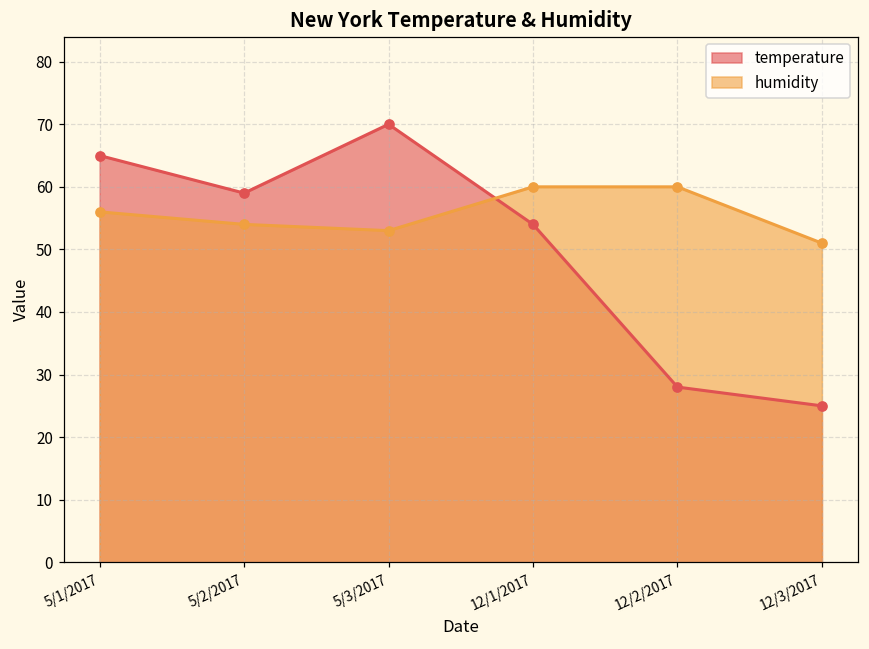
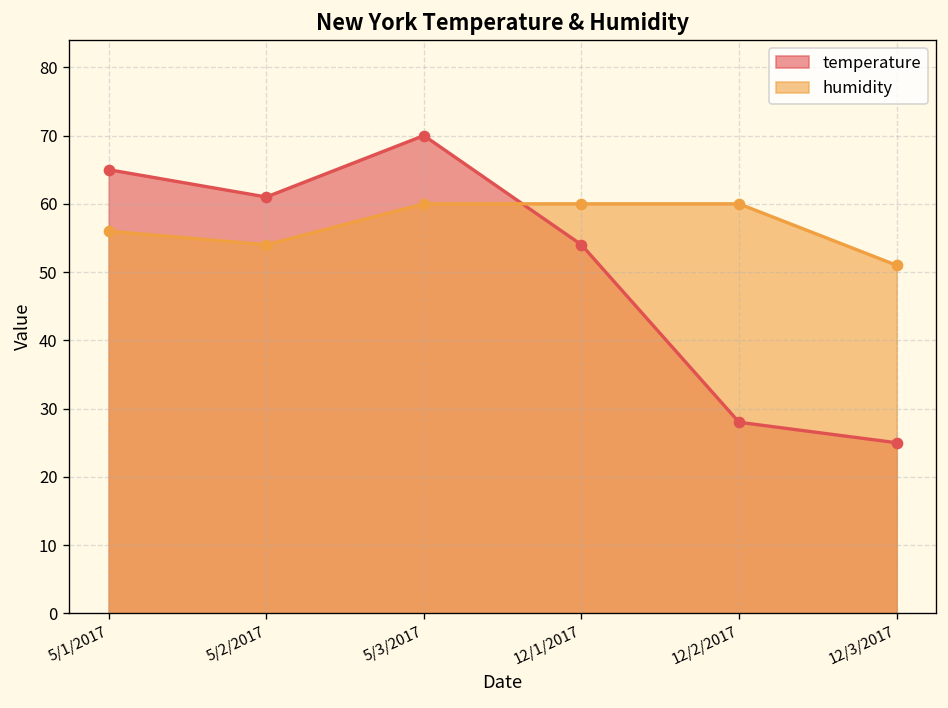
temperature, 5/2/2017: 59 -> 61
humidity, 5/3/2017: 53 -> 60
